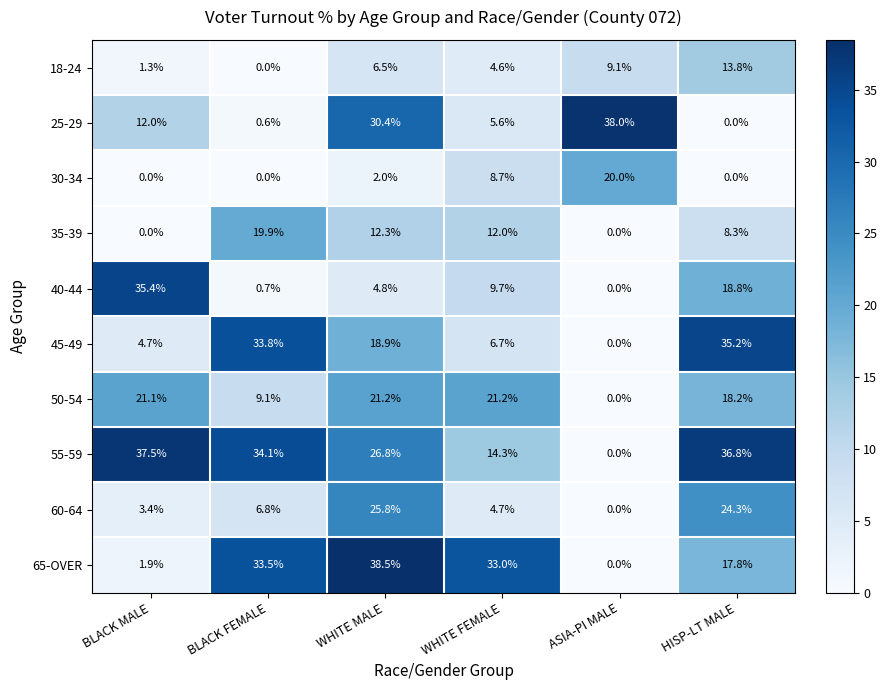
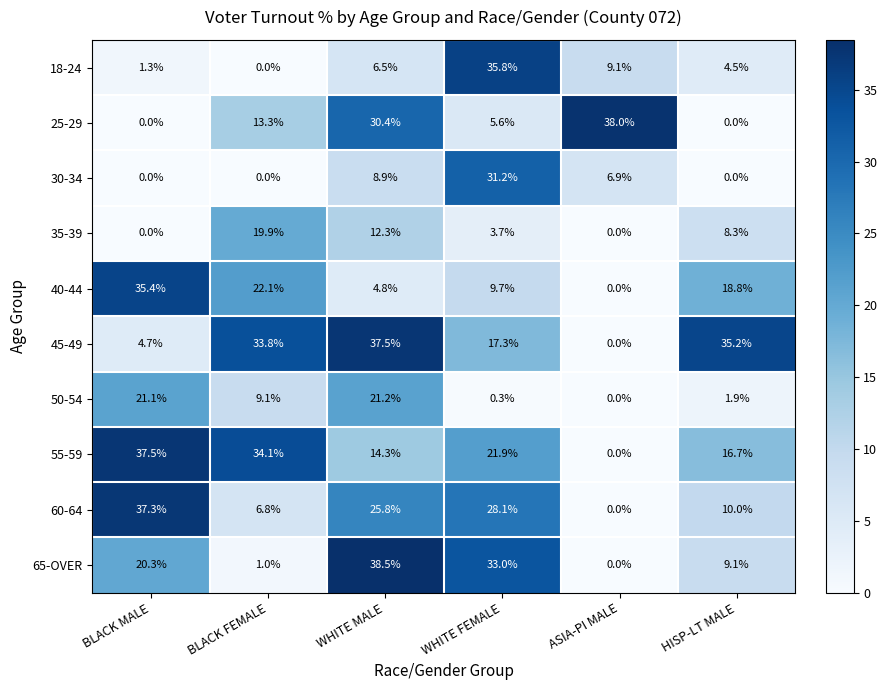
18-24, WHITE FEMALE: 4.6% -> 35.8%
18-24, HISP-LT MALE: 13.8% -> 4.5%
25-29, BLACK MALE: 12.0% -> 0.0%
25-29, BLACK FEMALE: 0.6% -> 13.3%
30-34, WHITE MALE: 2.0% -> 8.9%
30-34, WHITE FEMALE: 8.7% -> 31.2%
30-34, ASIA-PI MALE: 20.0% -> 6.9%
35-39, WHITE FEMALE: 12.0% -> 3.7%
40-44, BLACK FEMALE: 0.7% -> 22.1%
45-49, WHITE MALE: 18.9% -> 37.5%
45-49, WHITE FEMALE: 6.7% -> 17.3%
50-54, WHITE FEMALE: 21.2% -> 0.3%
50-54, HISP-LT MALE: 18.2% -> 1.9%
55-59, WHITE MALE: 26.8% -> 14.3%
55-59, WHITE FEMALE: 14.3% -> 21.9%
55-59, HISP-LT MALE: 36.8% -> 16.7%
60-64, BLACK MALE: 3.4% -> 37.3%
60-64, WHITE FEMALE: 4.7% -> 28.1%
60-64, HISP-LT MALE: 24.3% -> 10.0%
65-OVER, BLACK MALE: 1.9% -> 20.3%
65-OVER, BLACK FEMALE: 33.5% -> 1.0%
65-OVER, HISP-LT MALE: 17.8% -> 9.1%
